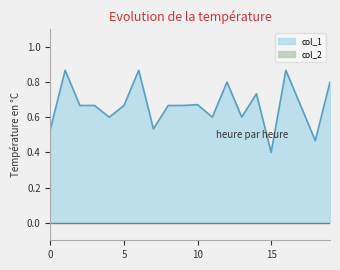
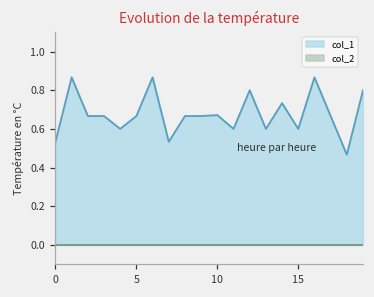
col_1, 15: 0.4 -> 0.6
